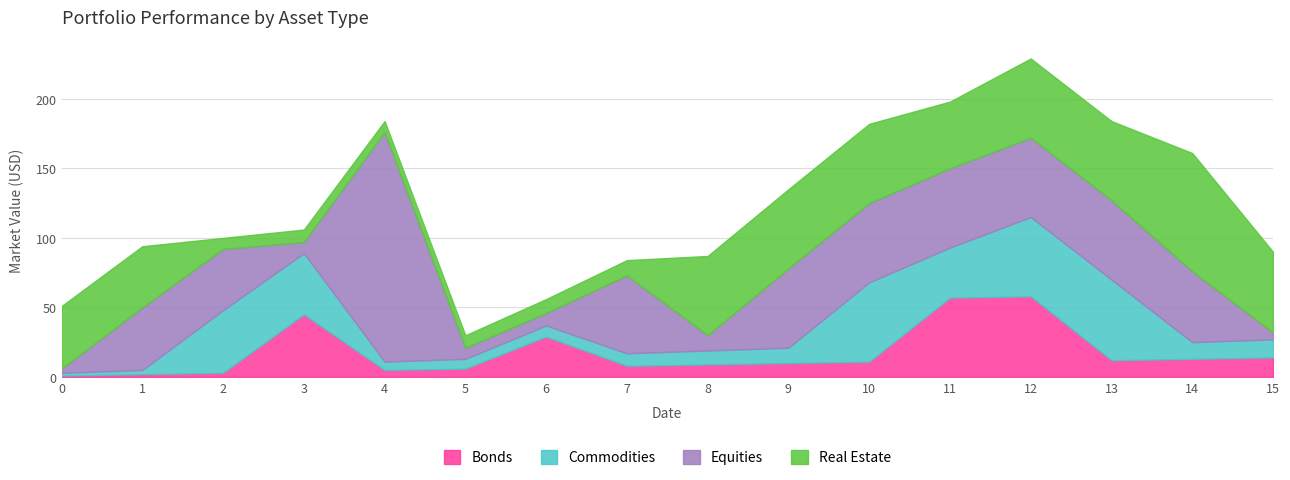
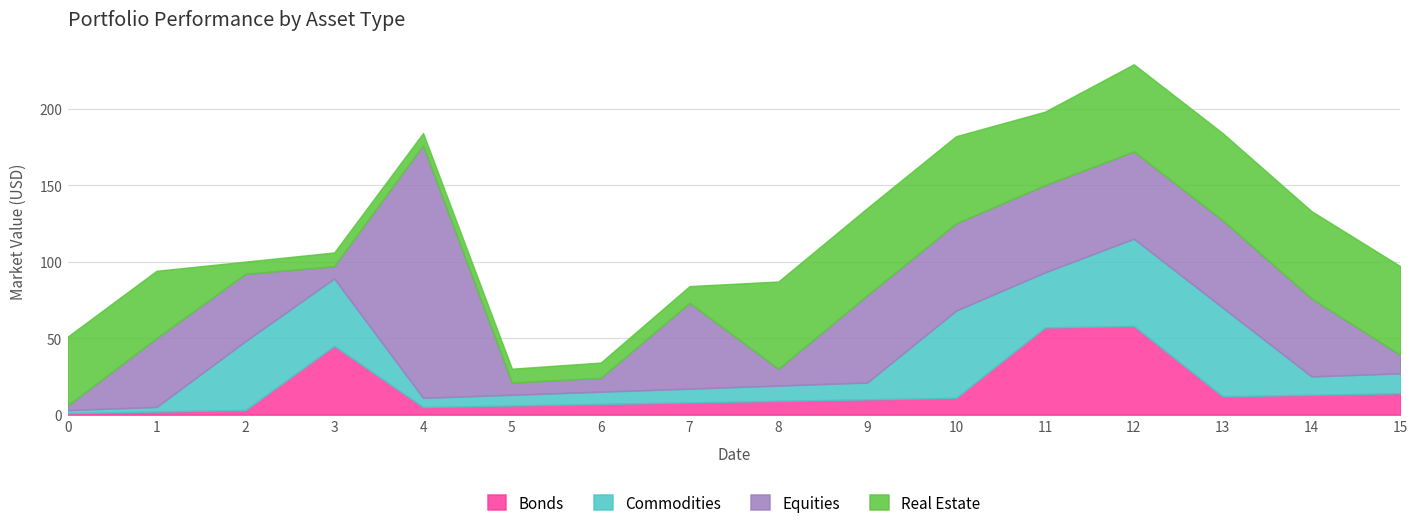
Bonds, 6: 29 -> 7
Real Estate, 14: 85 -> 57
Equities, 15: 5 -> 12
